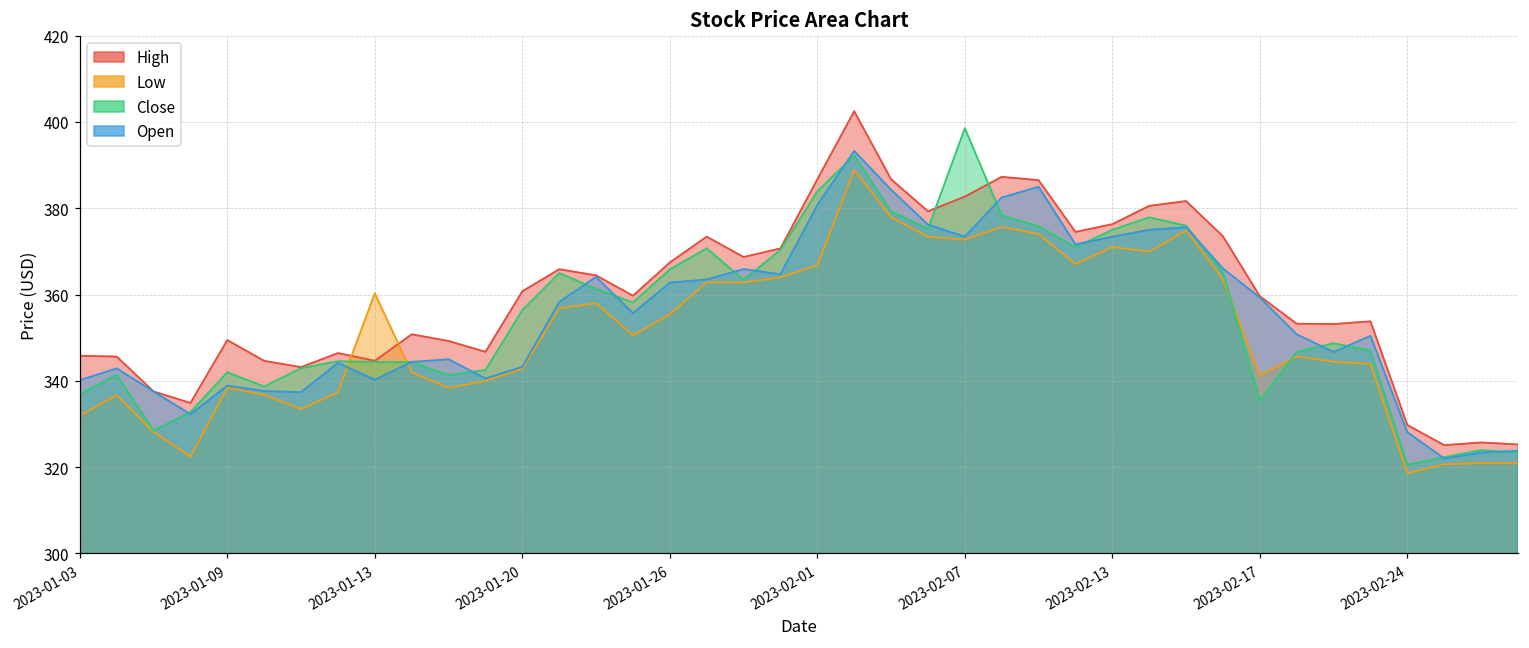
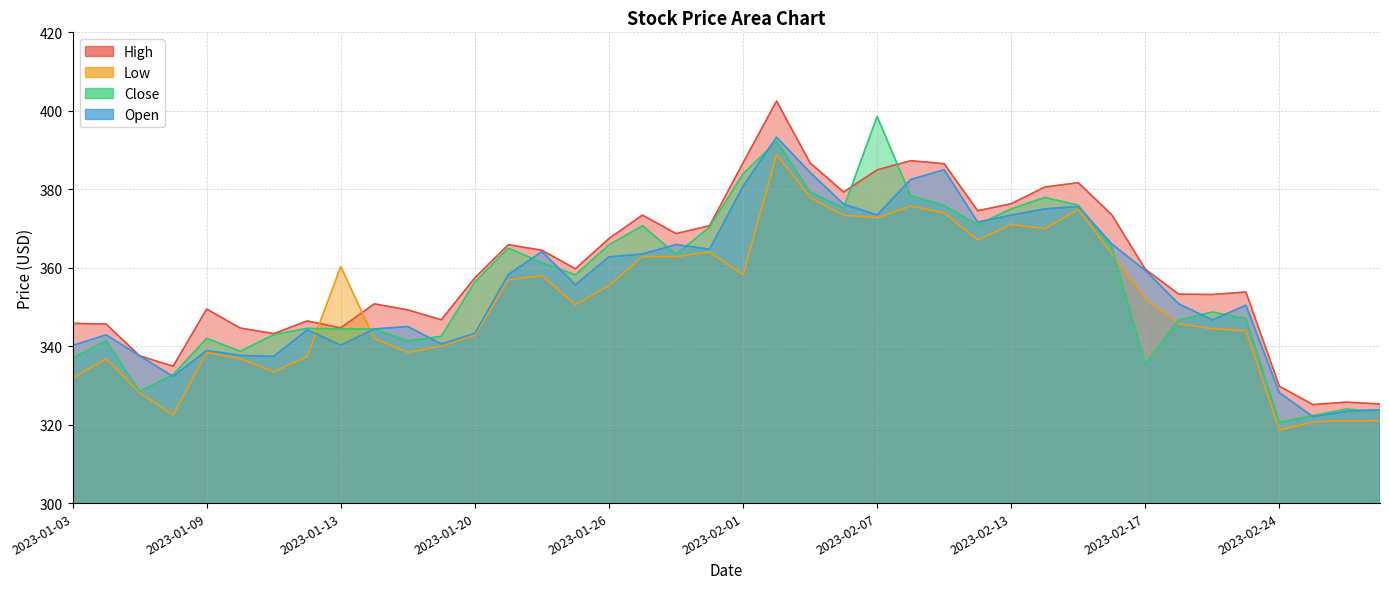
High, 2023-01-20: 361 -> 357
Low, 2023-02-01: 367 -> 358
High, 2023-02-07: 383 -> 385
Low, 2023-02-17: 341 -> 352
